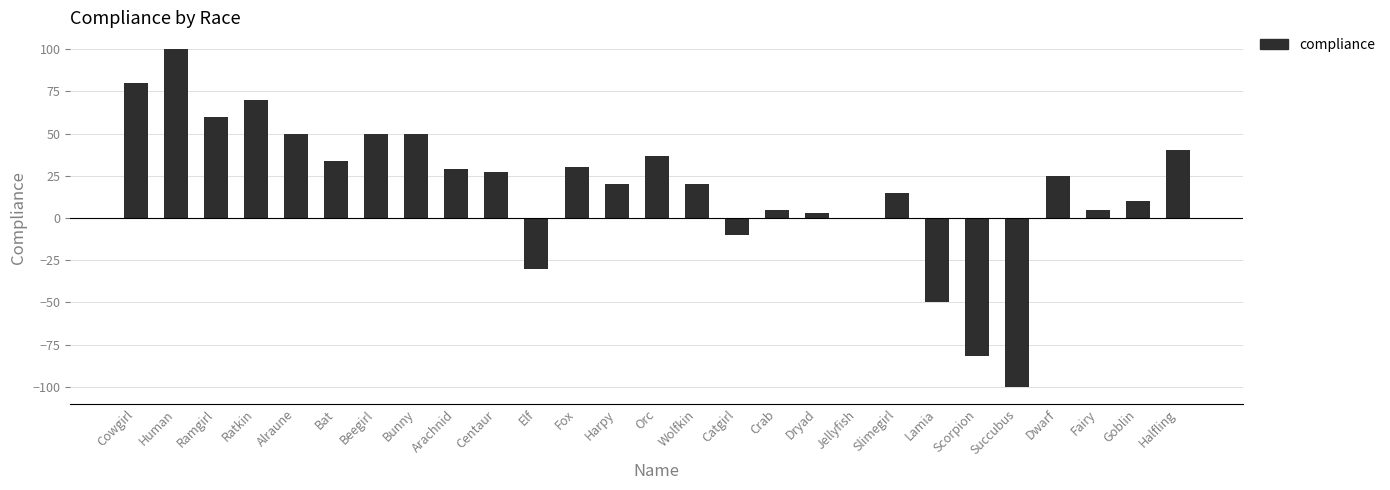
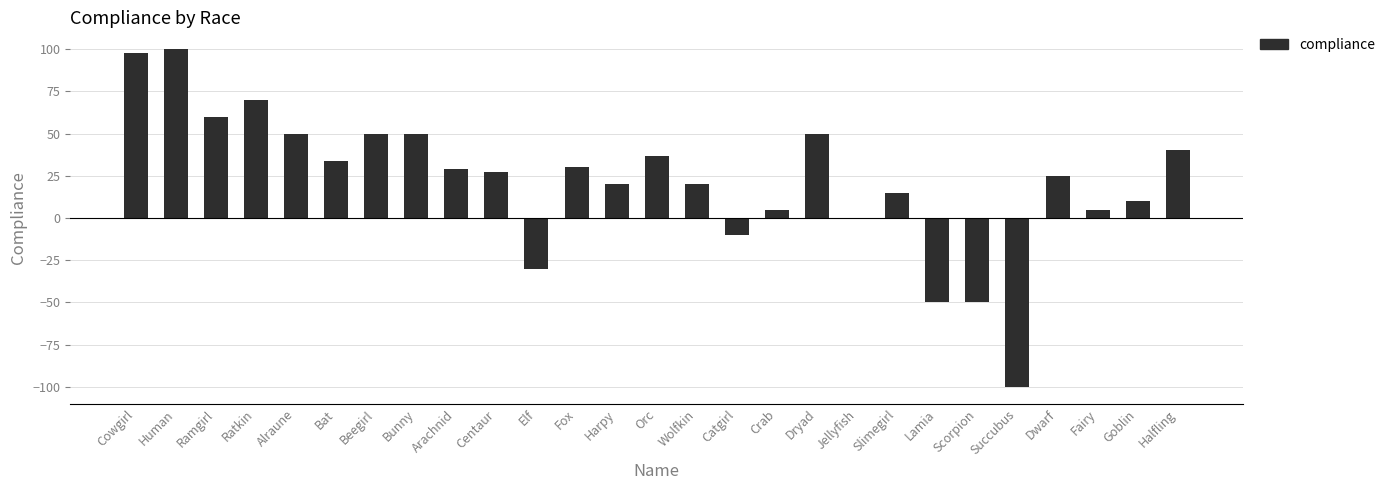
Cowgirl: 80 -> 98
Dryad: 3 -> 50
Scorpion: -82 -> -50
